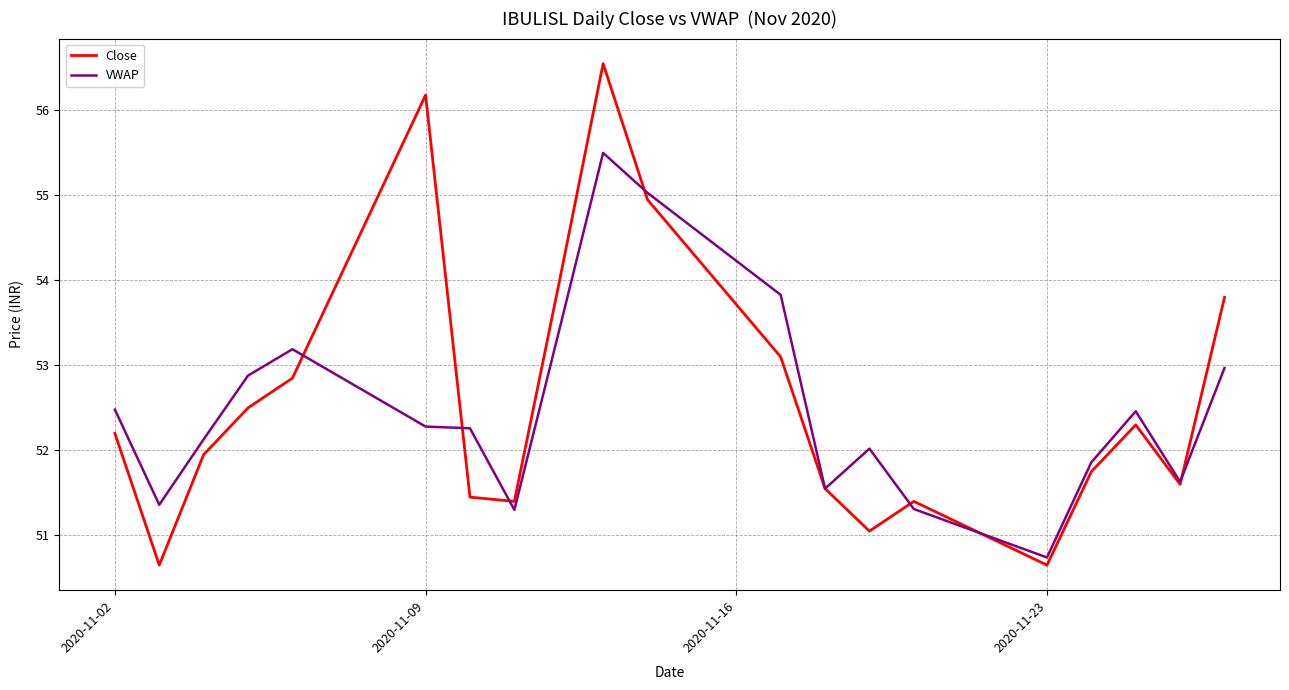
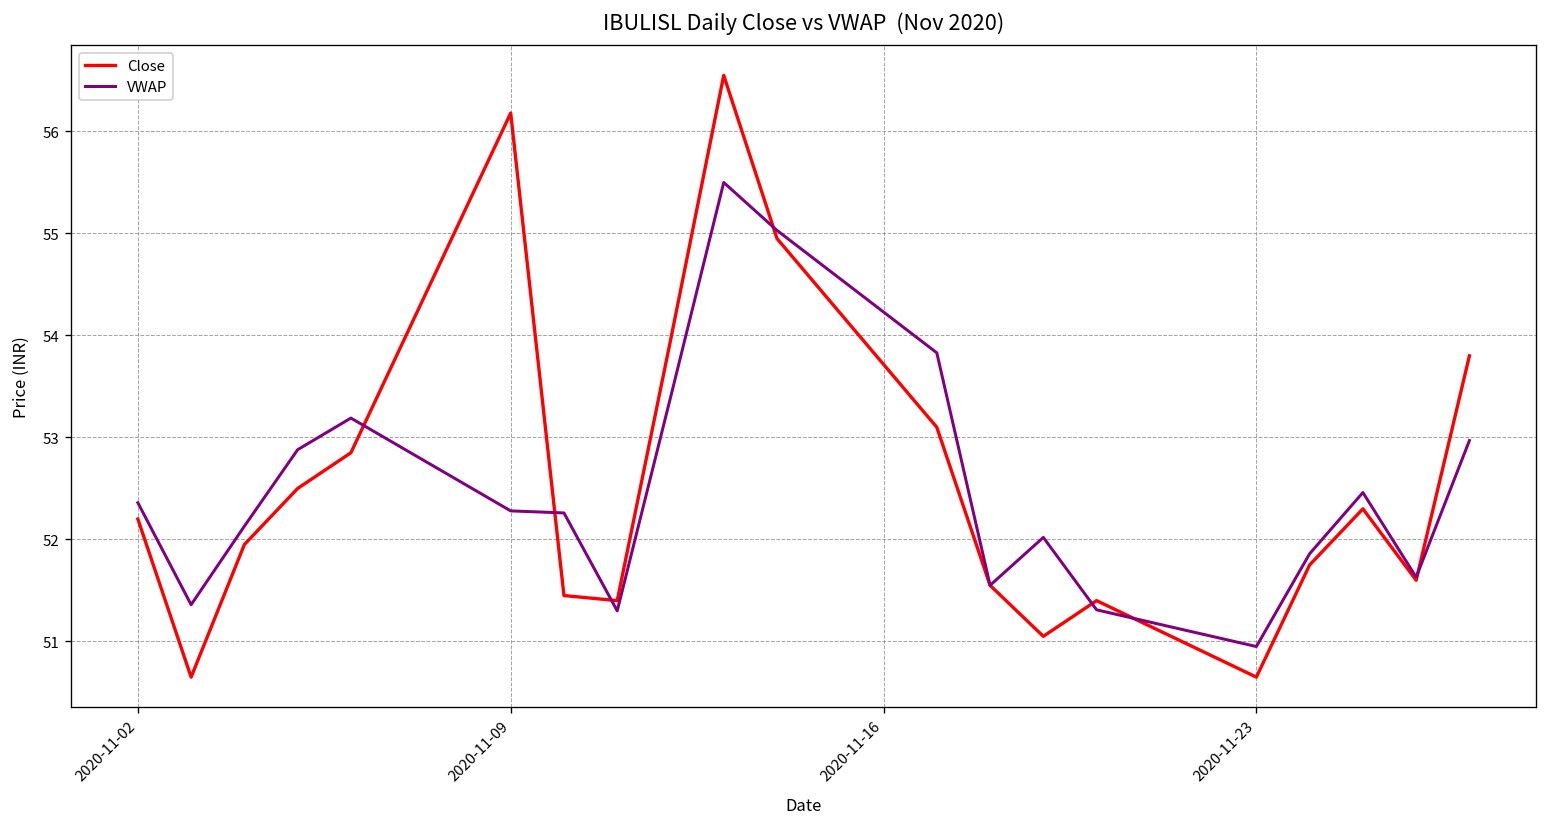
VWAP, 2020-11-02: 52.5 -> 52.4
VWAP, 2020-11-23: 50.7 -> 51.0
